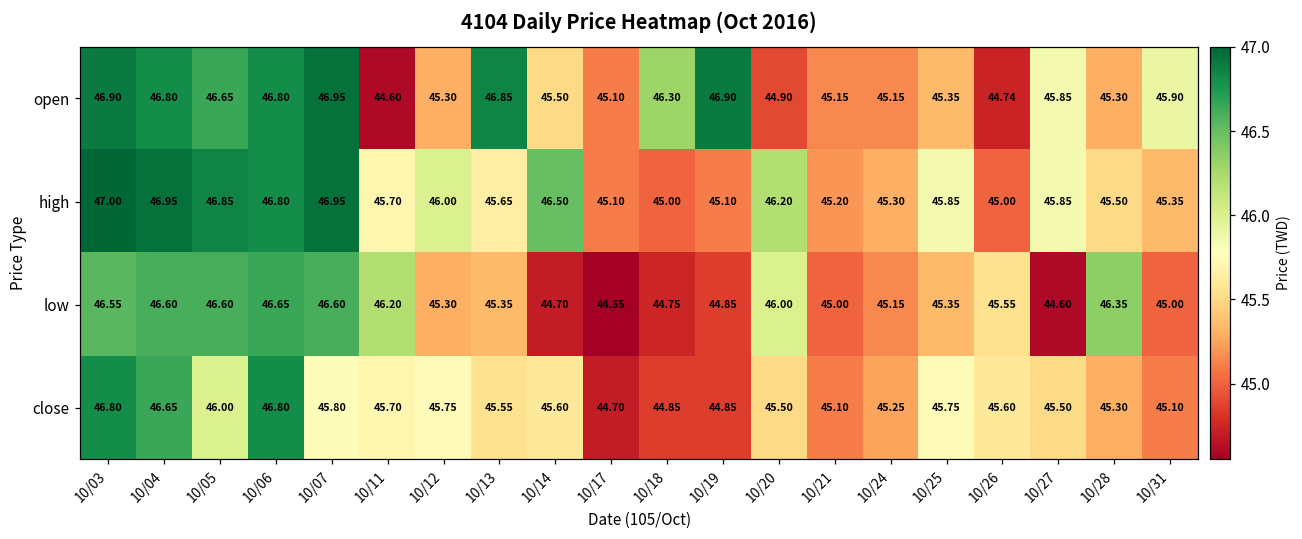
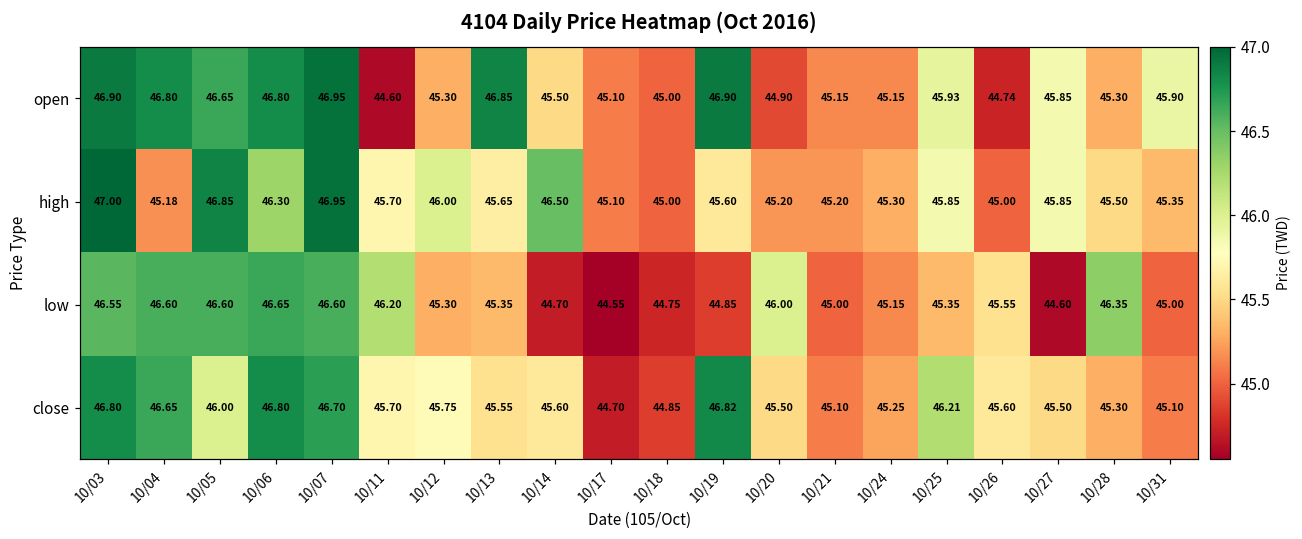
open, 10/18: 46.30 -> 45.00
open, 10/25: 45.35 -> 45.93
high, 10/04: 46.95 -> 45.18
high, 10/06: 46.80 -> 46.30
high, 10/19: 45.10 -> 45.60
high, 10/20: 46.20 -> 45.20
close, 10/07: 45.80 -> 46.70
close, 10/19: 44.85 -> 46.82
close, 10/25: 45.75 -> 46.21
